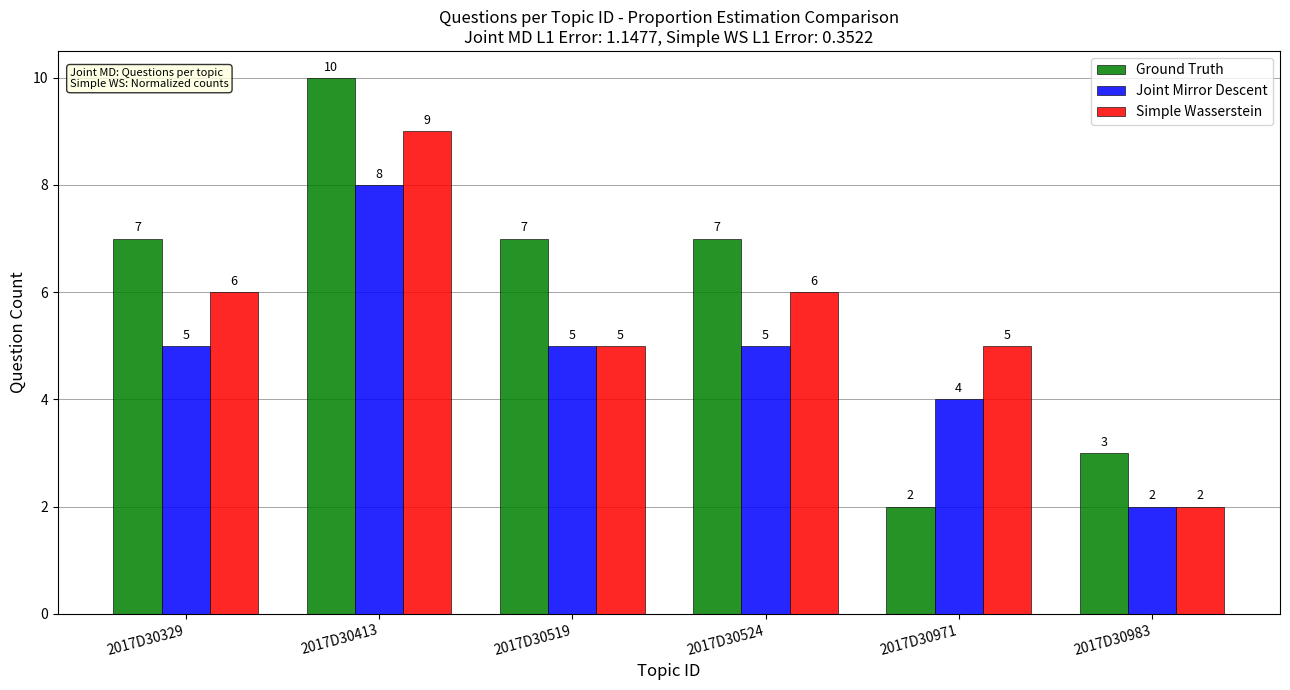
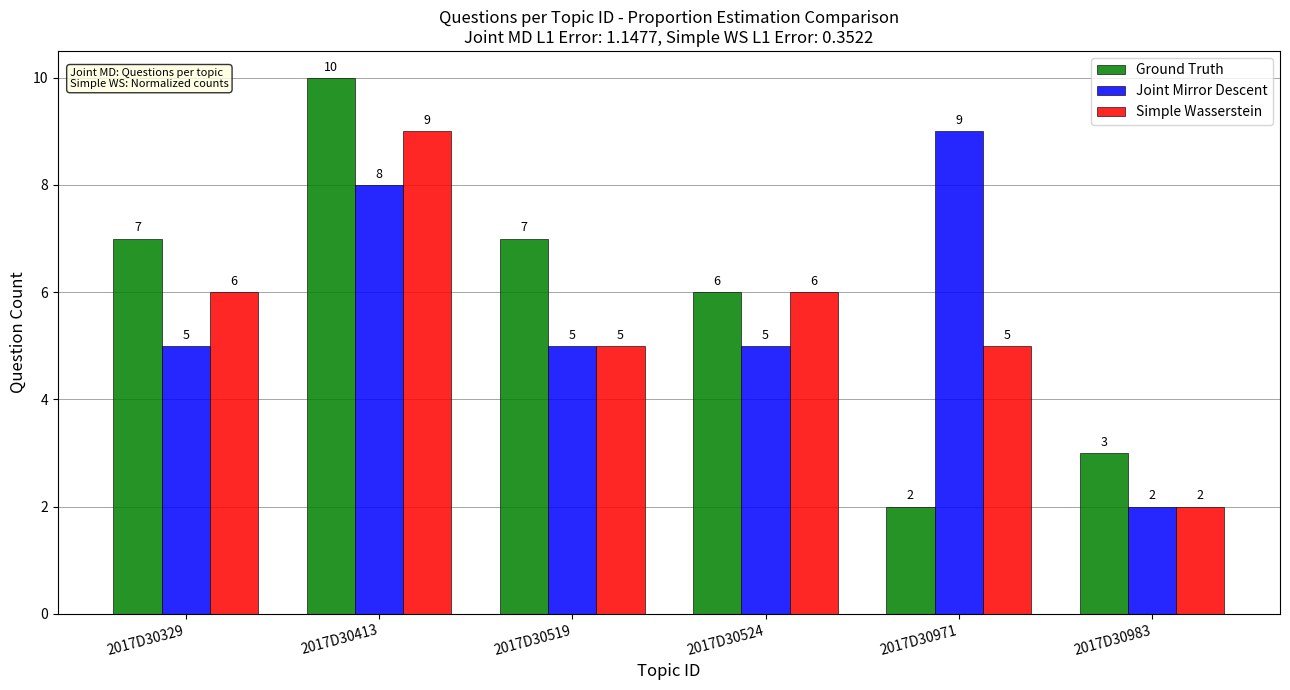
Ground Truth, 2017D30524: 7 -> 6
Joint Mirror Descent, 2017D30971: 4 -> 9
